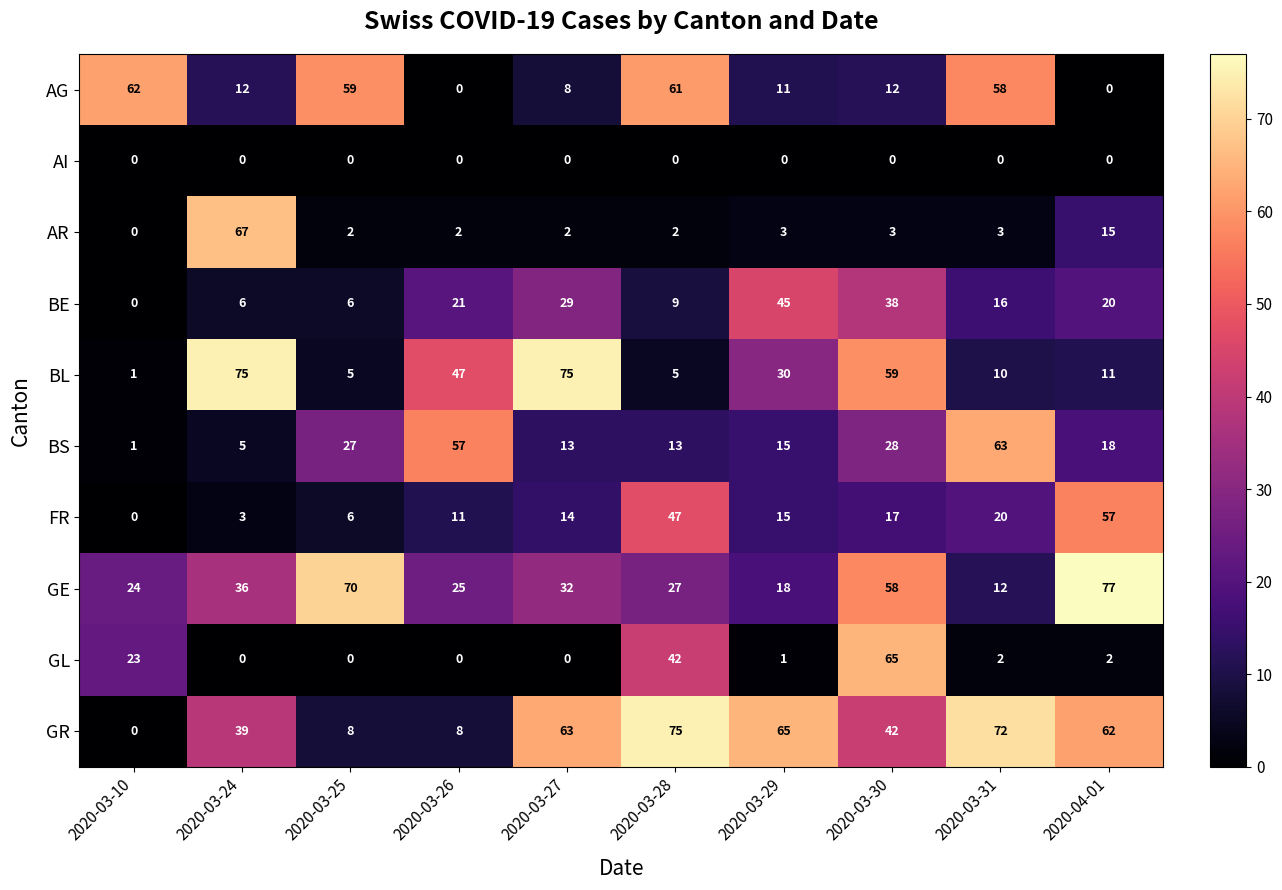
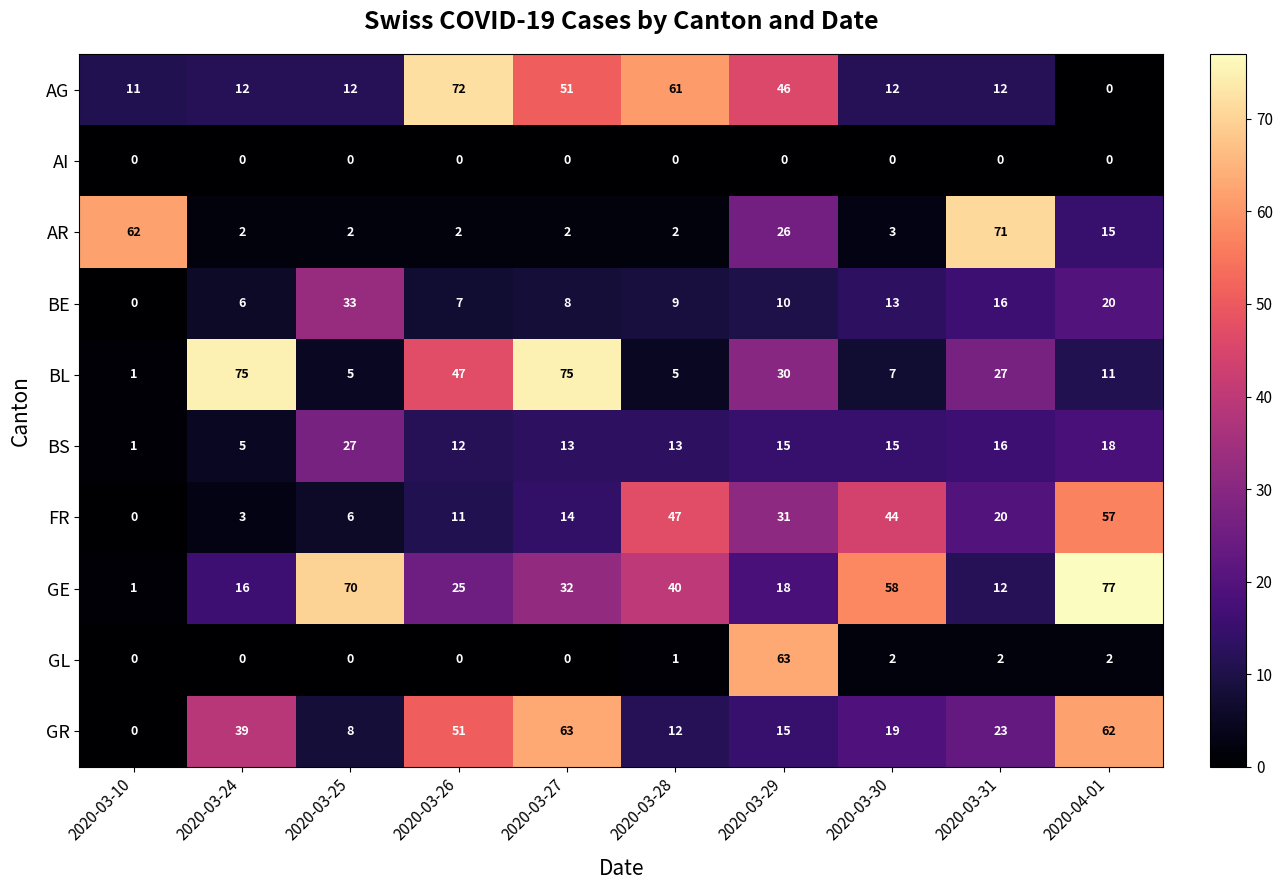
AG, 2020-03-10: 62 -> 11
AG, 2020-03-25: 59 -> 12
AG, 2020-03-26: 0 -> 72
AG, 2020-03-27: 8 -> 51
AG, 2020-03-29: 11 -> 46
AG, 2020-03-31: 58 -> 12
AR, 2020-03-10: 0 -> 62
AR, 2020-03-24: 67 -> 2
AR, 2020-03-29: 3 -> 26
AR, 2020-03-31: 3 -> 71
BE, 2020-03-25: 6 -> 33
BE, 2020-03-26: 21 -> 7
BE, 2020-03-27: 29 -> 8
BE, 2020-03-29: 45 -> 10
BE, 2020-03-30: 38 -> 13
BL, 2020-03-30: 59 -> 7
BL, 2020-03-31: 10 -> 27
BS, 2020-03-26: 57 -> 12
BS, 2020-03-30: 28 -> 15
BS, 2020-03-31: 63 -> 16
FR, 2020-03-29: 15 -> 31
FR, 2020-03-30: 17 -> 44
GE, 2020-03-10: 24 -> 1
GE, 2020-03-24: 36 -> 16
GE, 2020-03-28: 27 -> 40
GL, 2020-03-10: 23 -> 0
GL, 2020-03-28: 42 -> 1
GL, 2020-03-29: 1 -> 63
GL, 2020-03-30: 65 -> 2
GR, 2020-03-26: 8 -> 51
GR, 2020-03-28: 75 -> 12
GR, 2020-03-29: 65 -> 15
GR, 2020-03-30: 42 -> 19
GR, 2020-03-31: 72 -> 23
